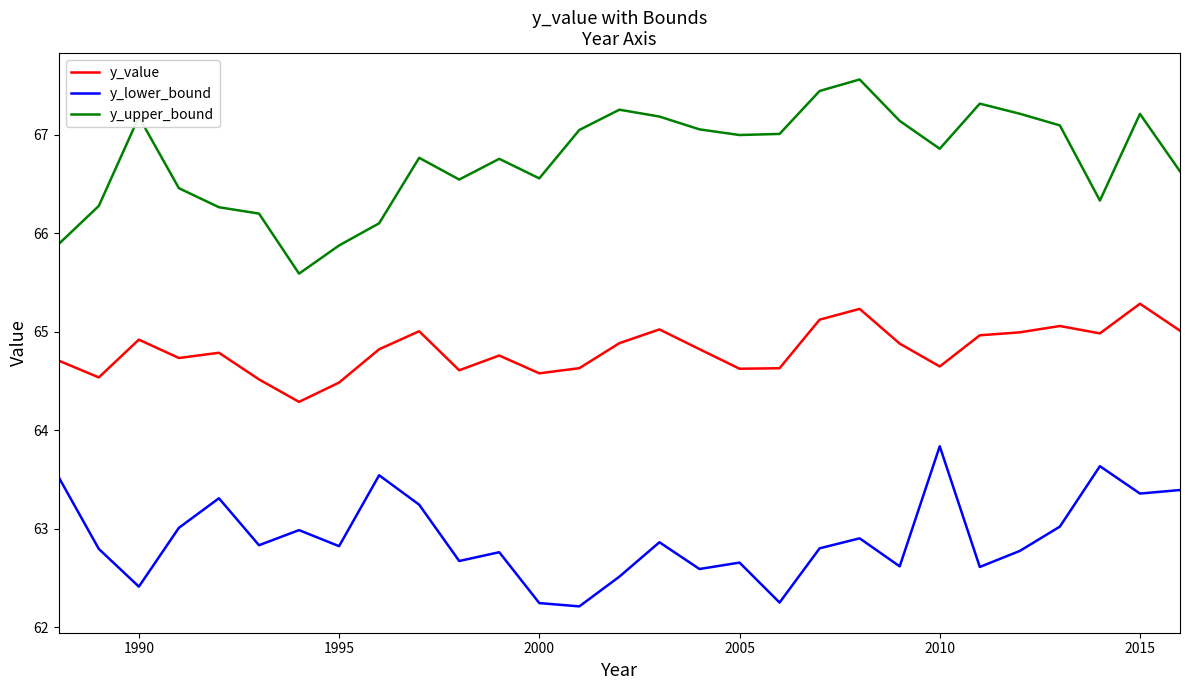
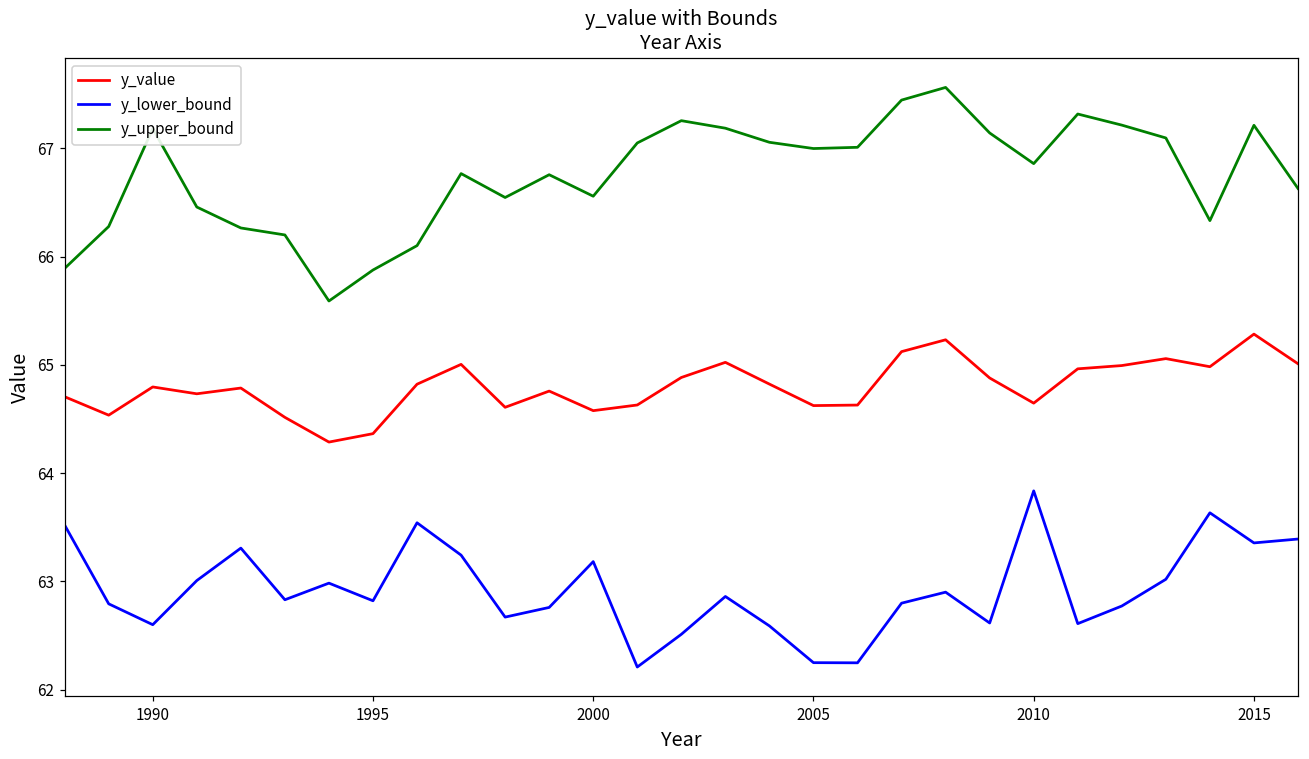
y_value, 1990: 64.9 -> 64.8
y_lower_bound, 1990: 62.4 -> 62.6
y_value, 1995: 64.5 -> 64.4
y_lower_bound, 2000: 62.2 -> 63.2
y_lower_bound, 2005: 62.7 -> 62.3
